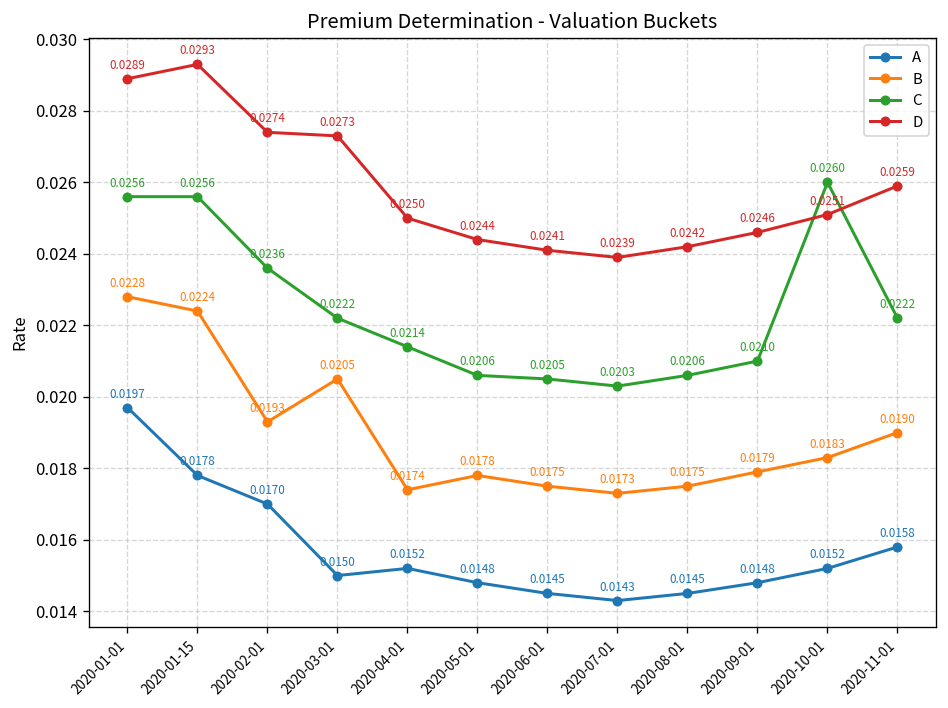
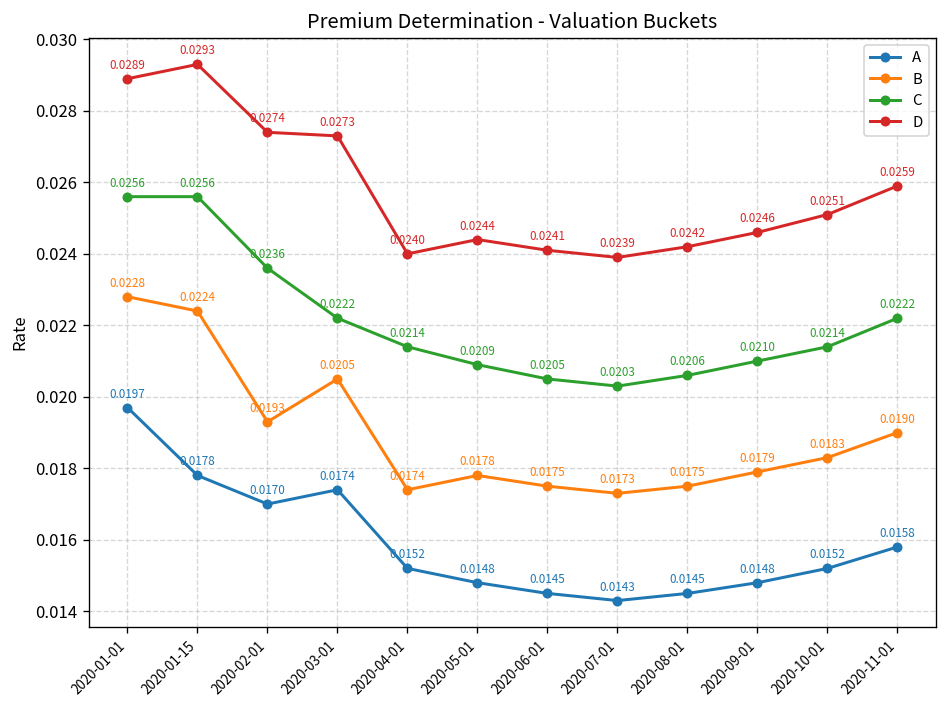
A, 2020-03-01: 0.0150 -> 0.0174
D, 2020-04-01: 0.0250 -> 0.0240
C, 2020-05-01: 0.0206 -> 0.0209
C, 2020-10-01: 0.0260 -> 0.0214
